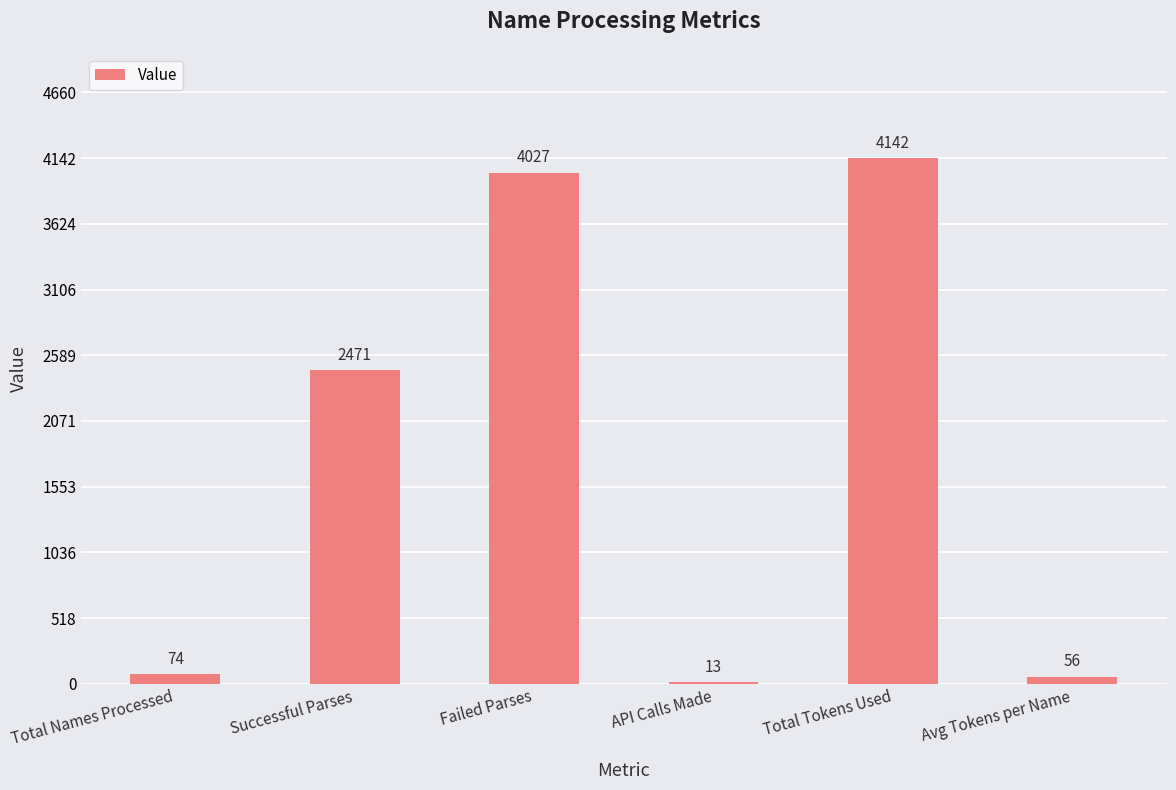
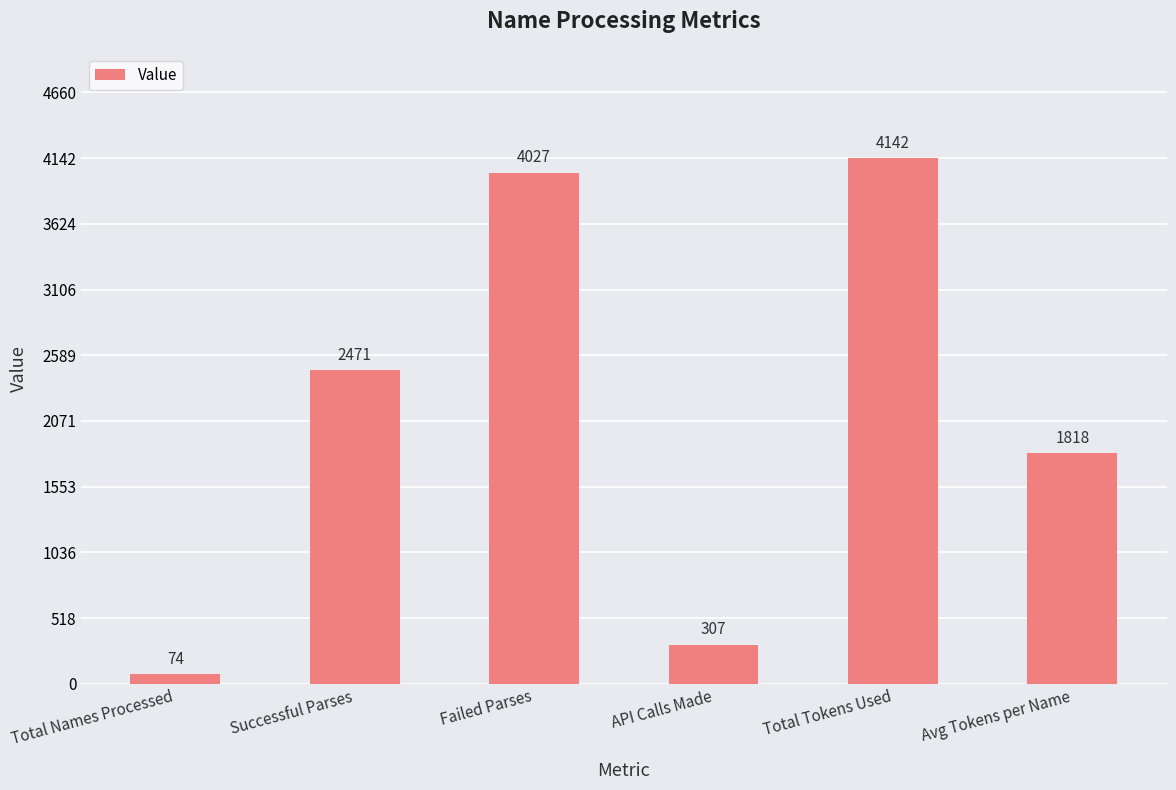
API Calls Made: 13 -> 307
Avg Tokens per Name: 56 -> 1818
